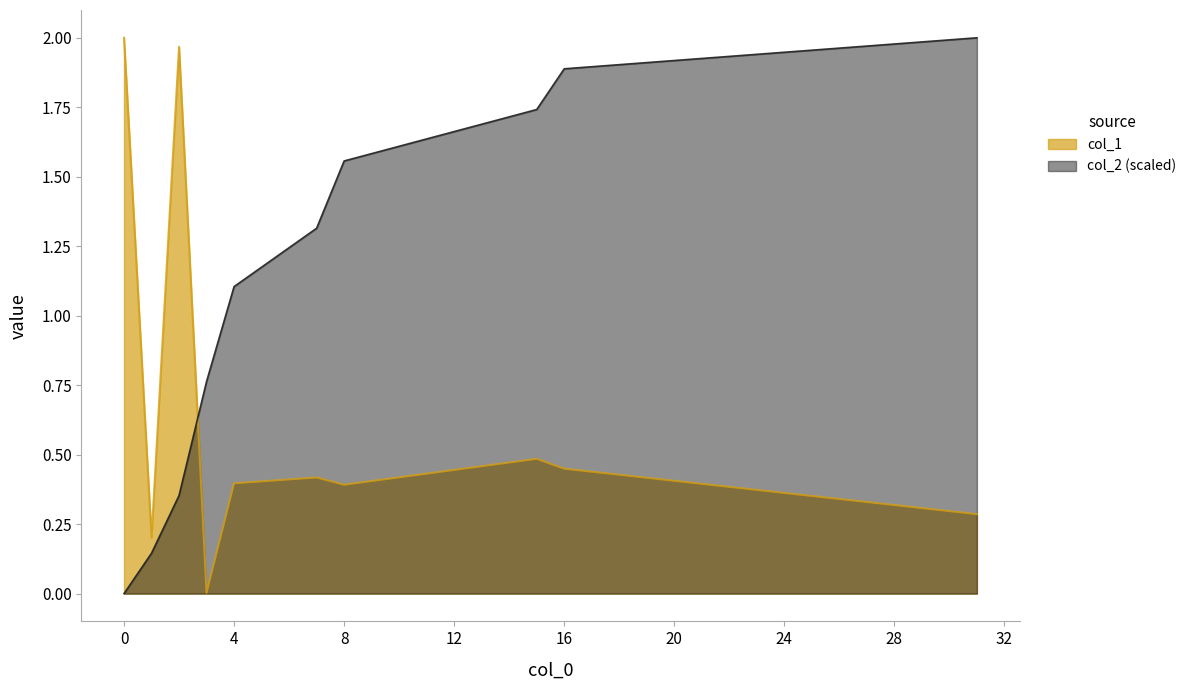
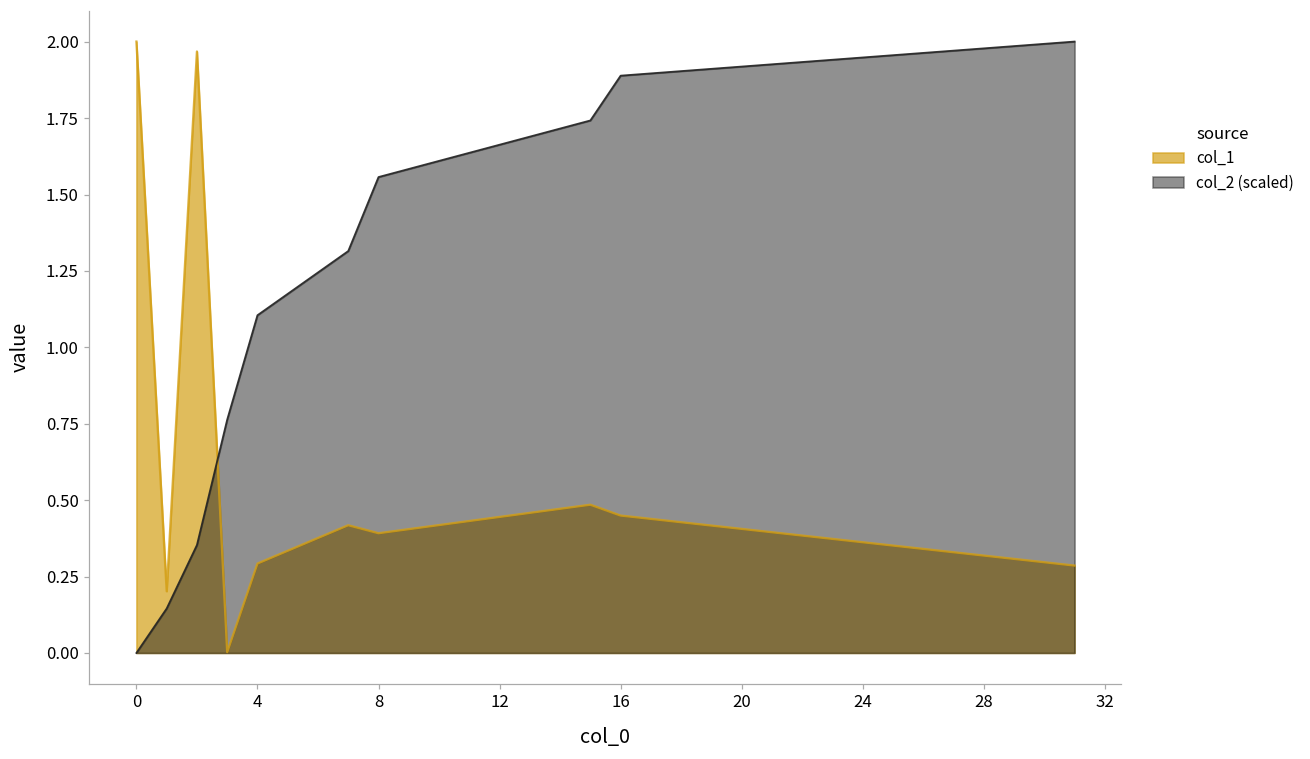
col_1, 4: 0.40 -> 0.29
